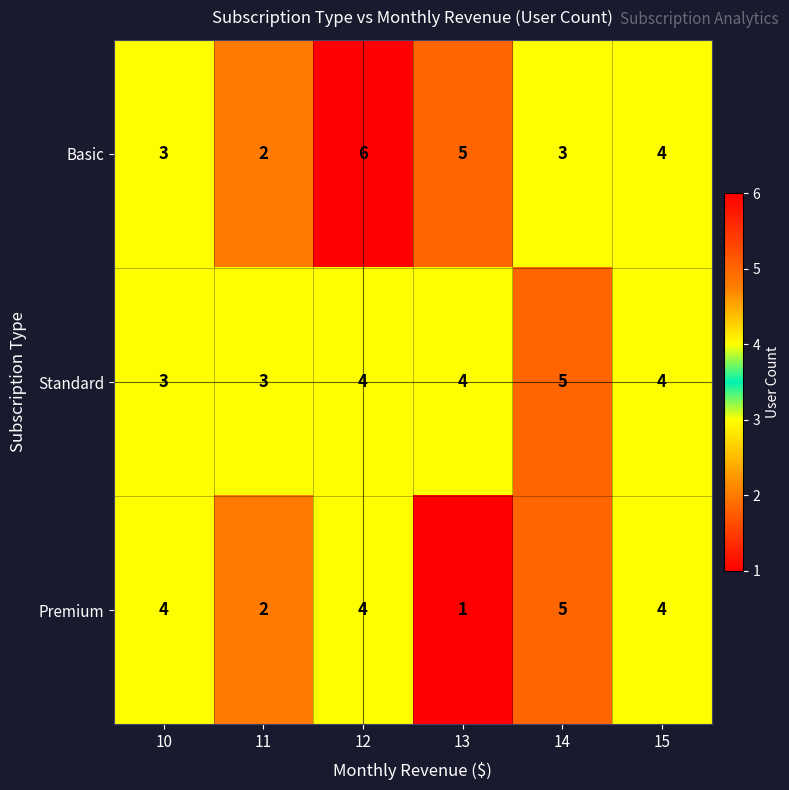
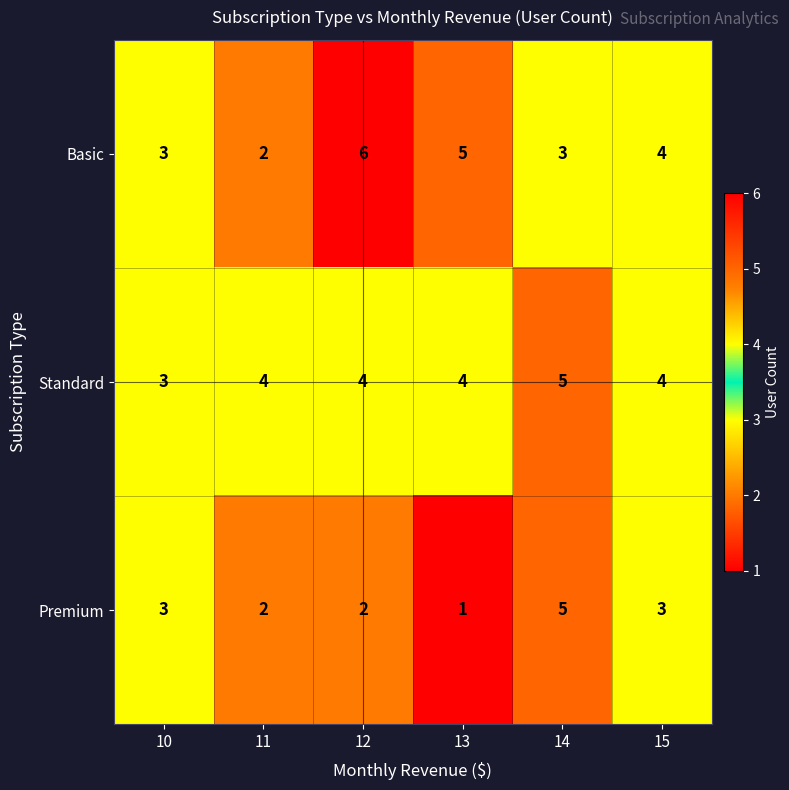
Standard, 11: 3 -> 4
Premium, 10: 4 -> 3
Premium, 12: 4 -> 2
Premium, 15: 4 -> 3
